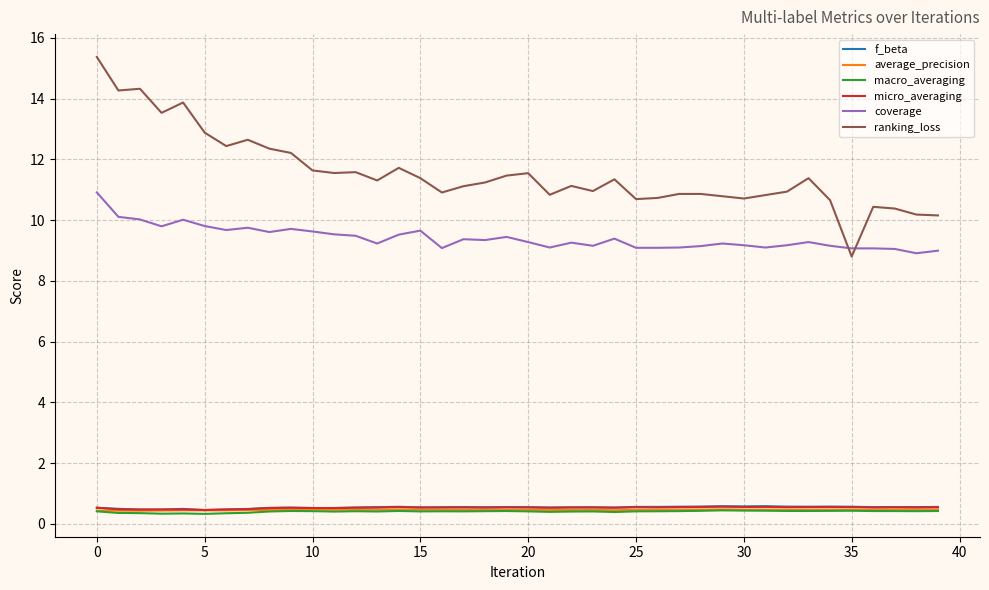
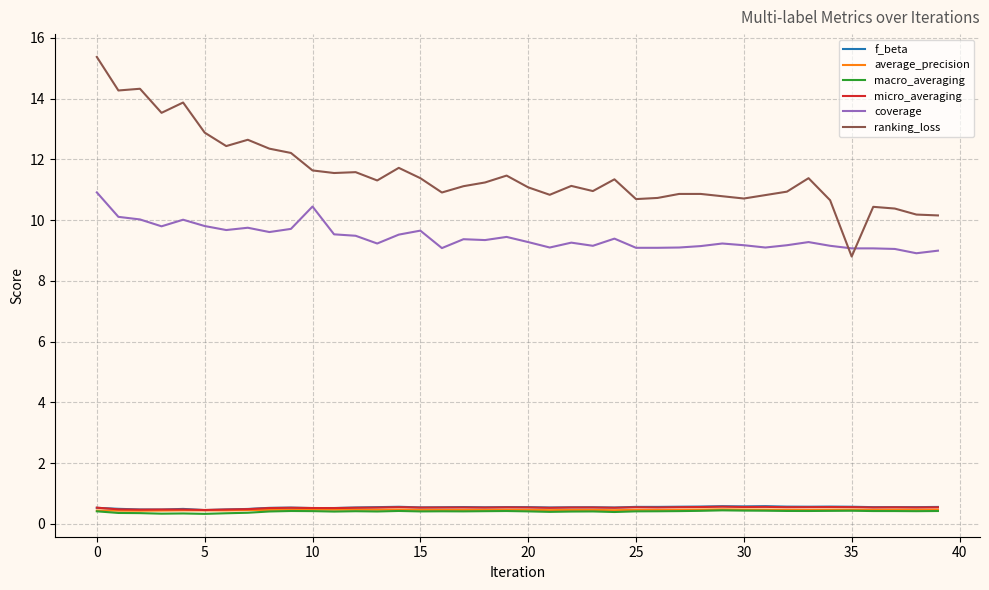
coverage, 10: 9.6 -> 10.4
ranking_loss, 20: 11.5 -> 11.1
